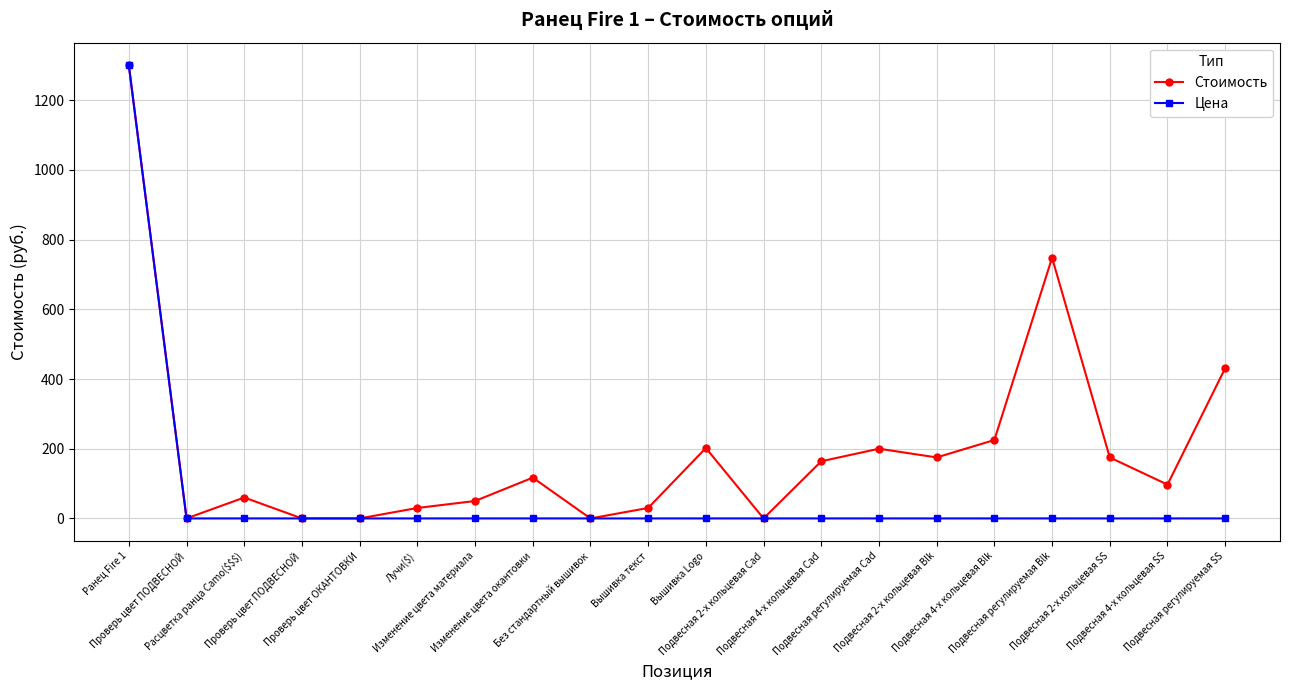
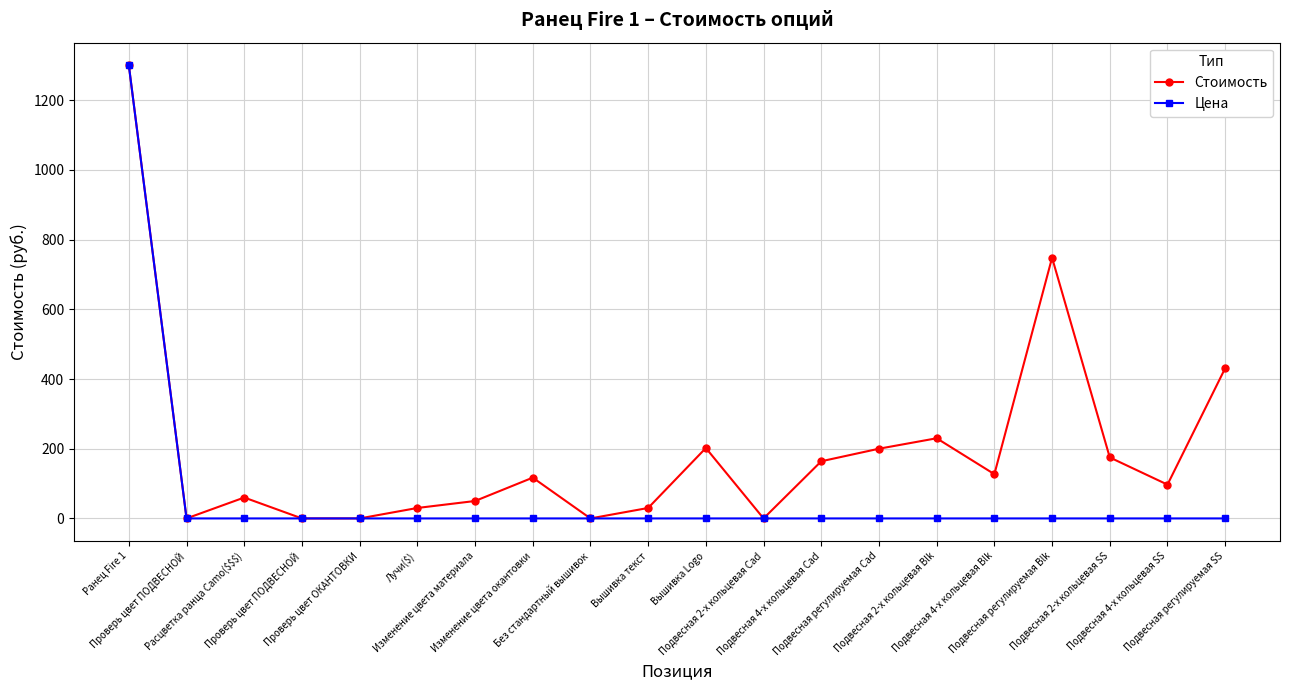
Стоимость, Подвесная 2-х кольцевая Blk: 180 -> 230
Стоимость, Подвесная 4-х кольцевая Blk: 230 -> 130
